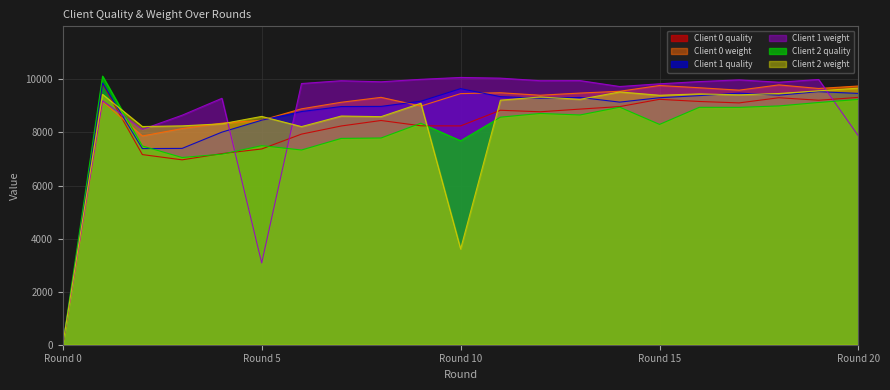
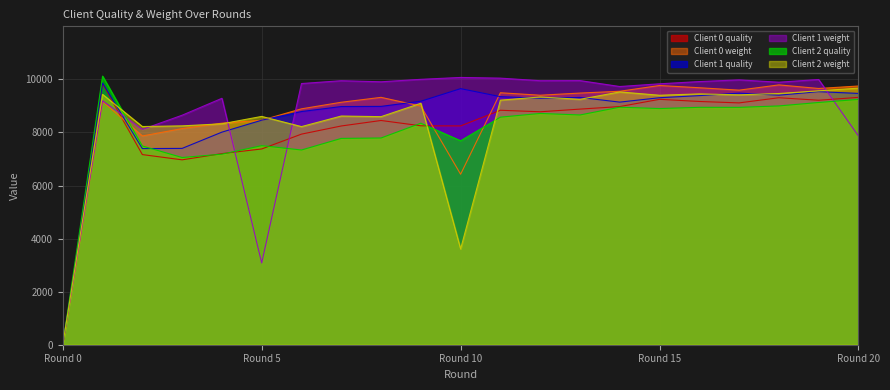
Client 0 weight, Round 10: 9500 -> 6400
Client 2 quality, Round 15: 8300 -> 8900
